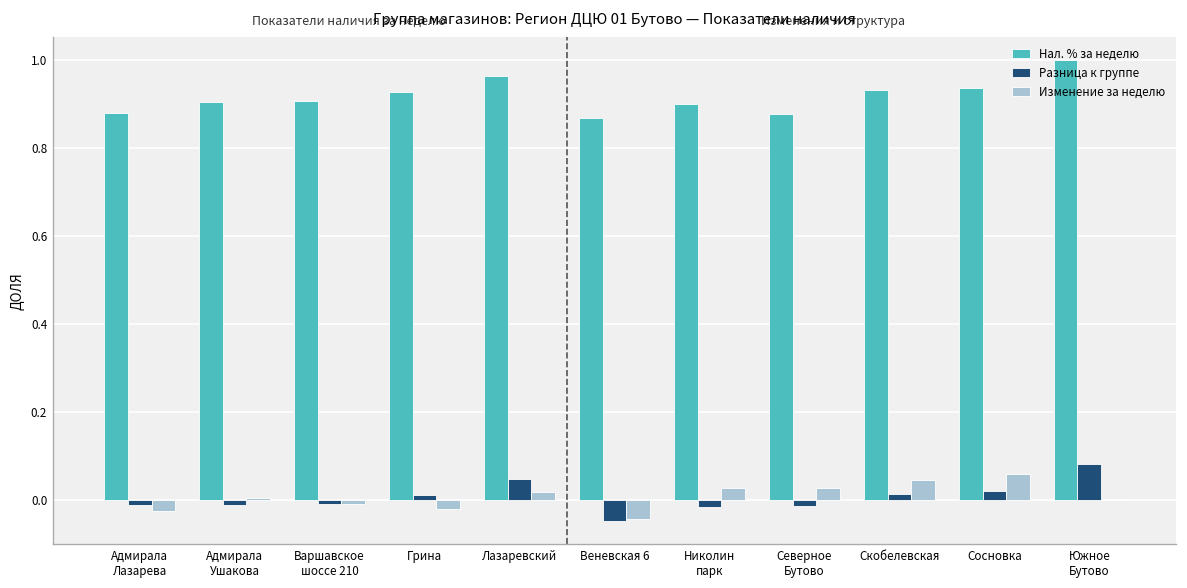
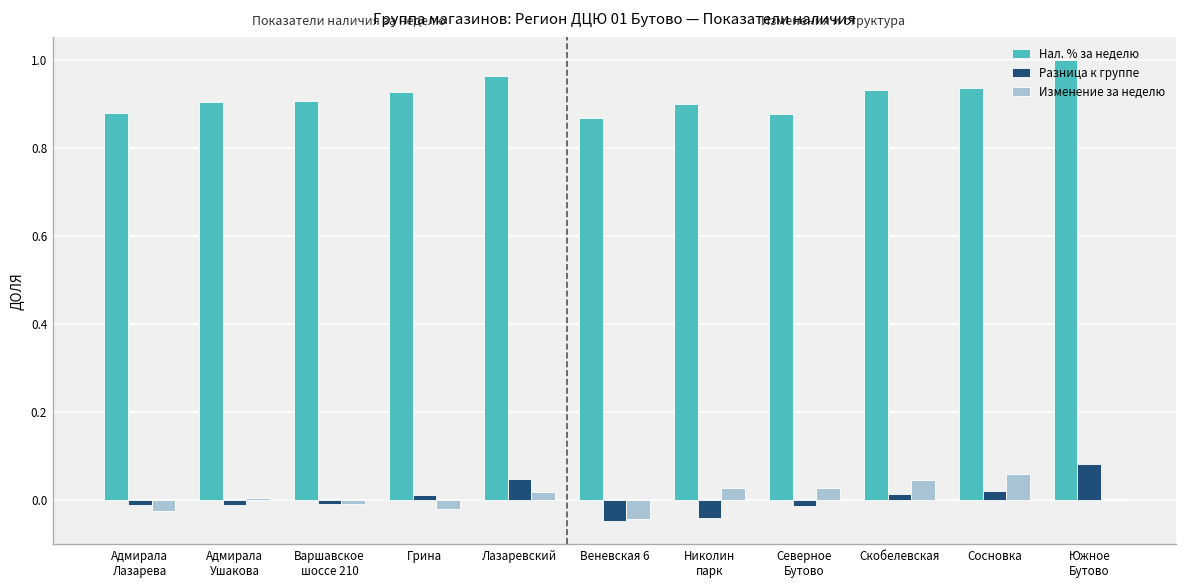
Разница к группе, Николин парк: -0.02 -> -0.04
